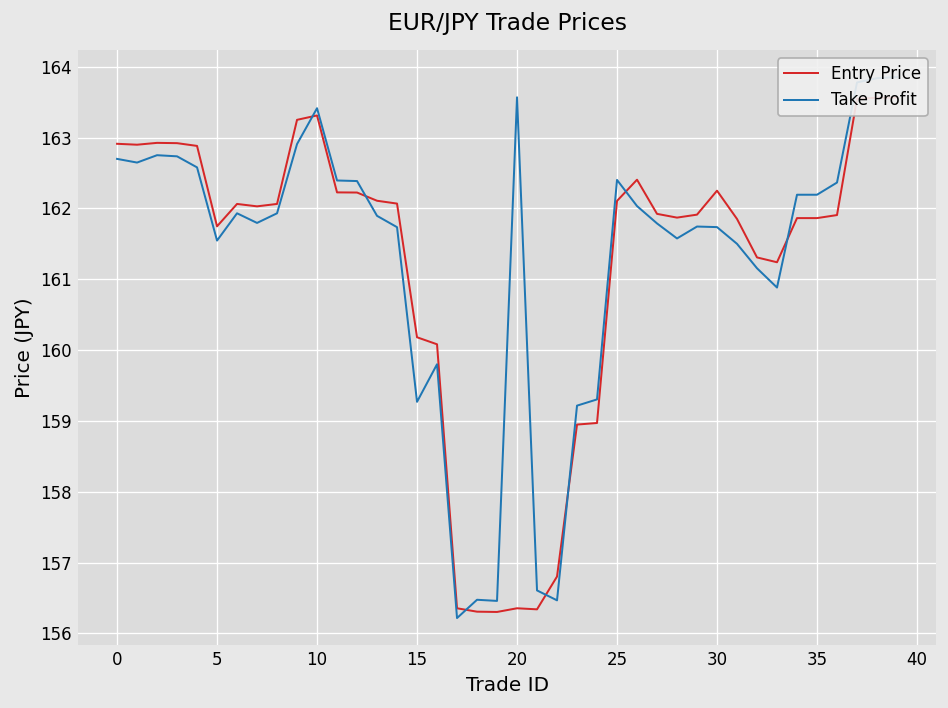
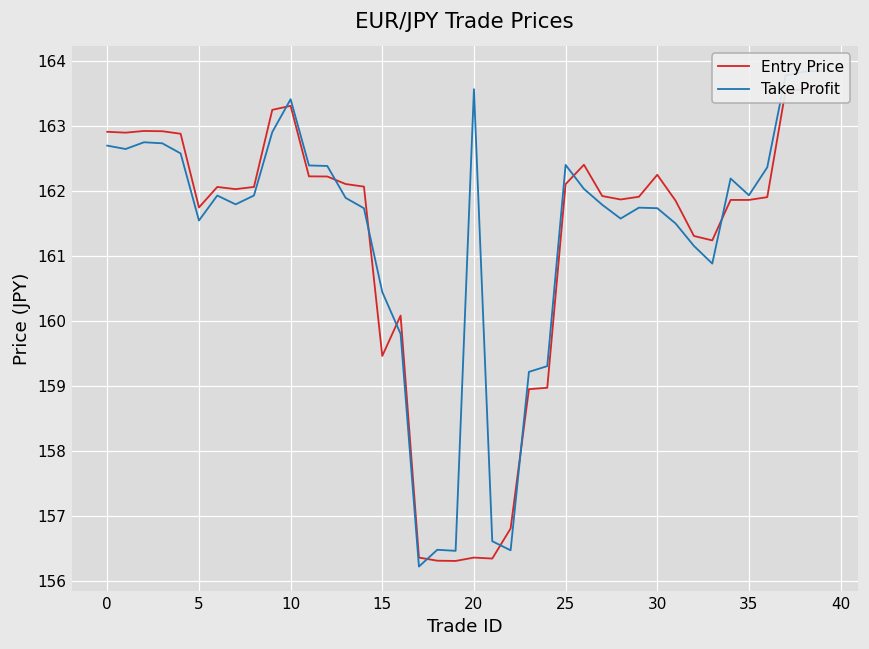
Entry Price, 15: 160.2 -> 159.5
Take Profit, 15: 159.3 -> 160.4
Take Profit, 35: 162.2 -> 161.9
